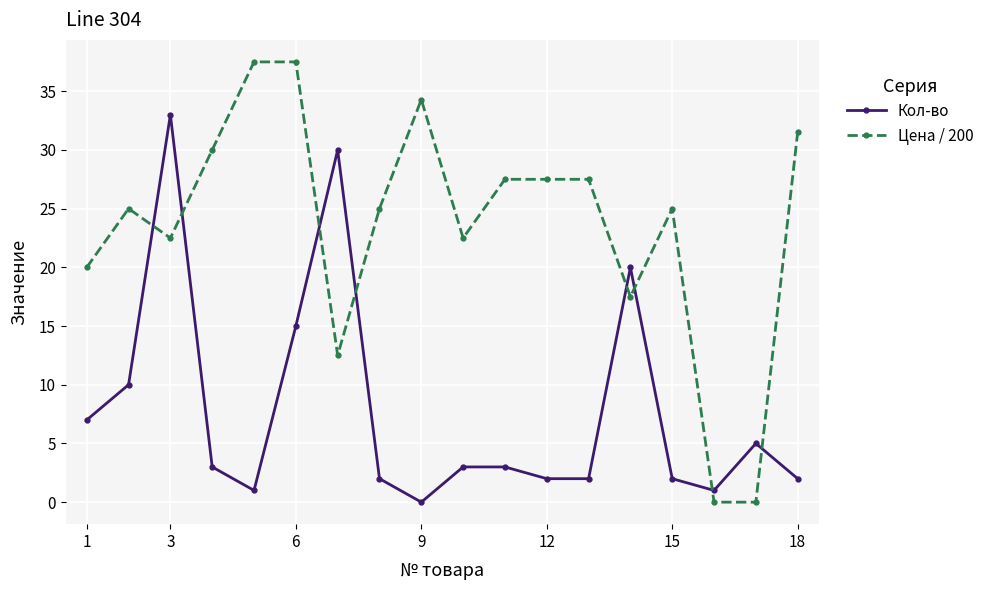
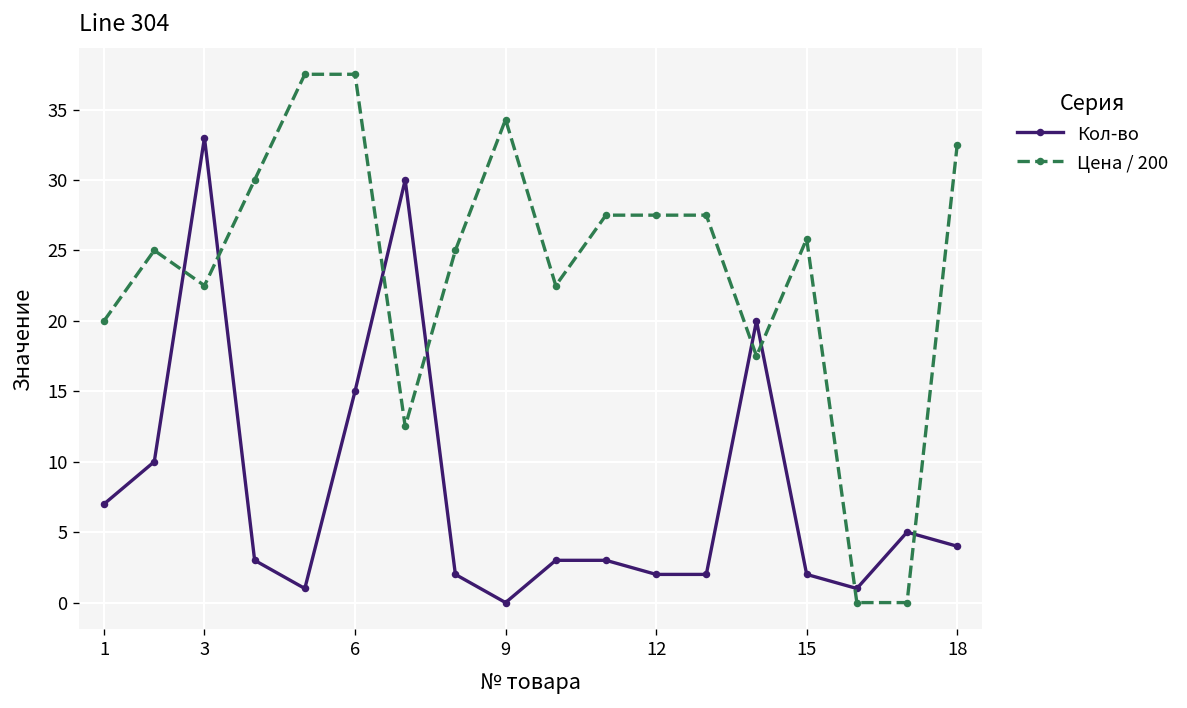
Цена / 200, 15: 25.0 -> 25.8
Кол-во, 18: 2 -> 4
Цена / 200, 18: 31.5 -> 32.5
